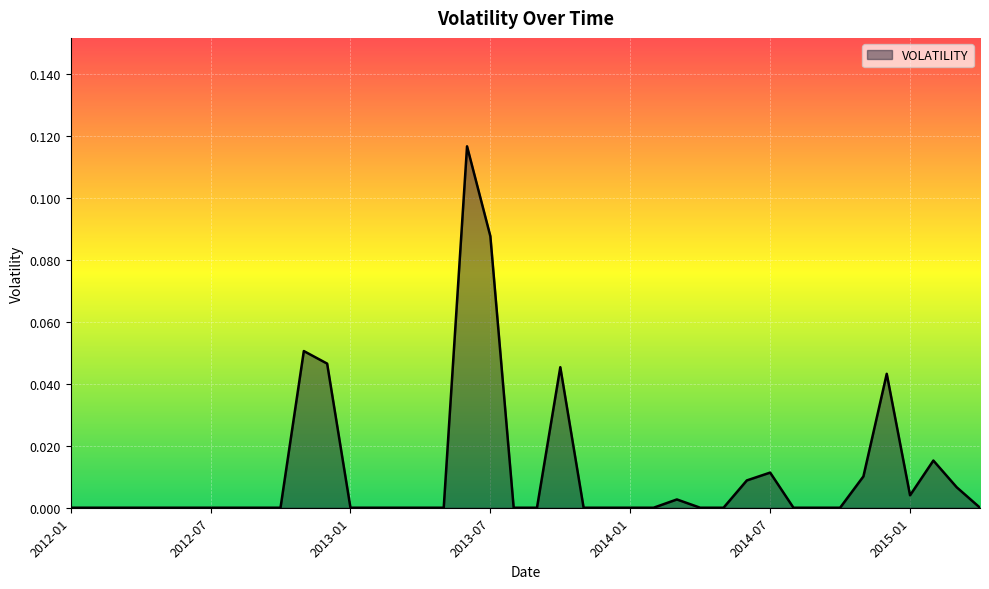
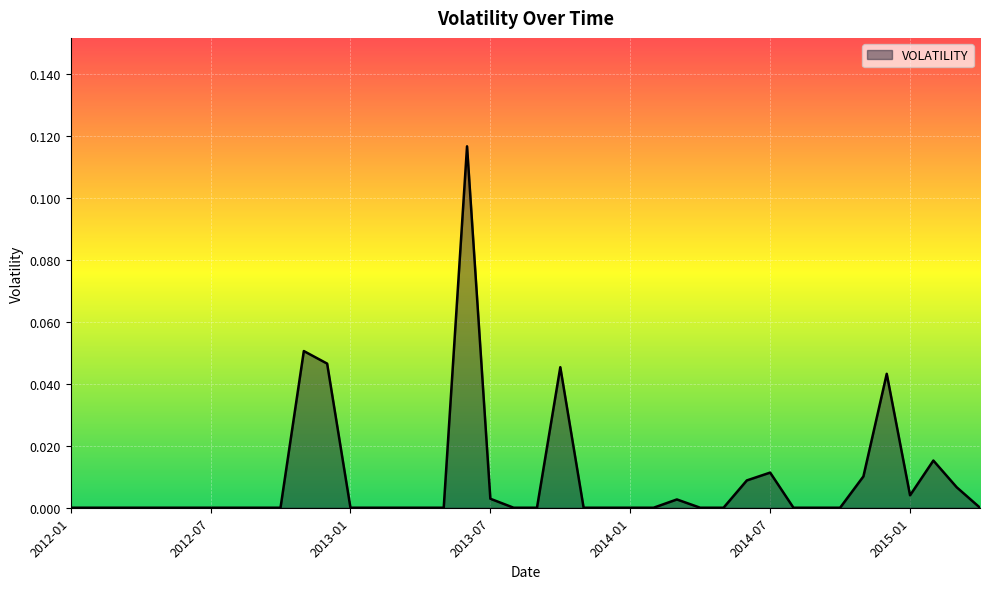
2013-07: 0.088 -> 0.003
